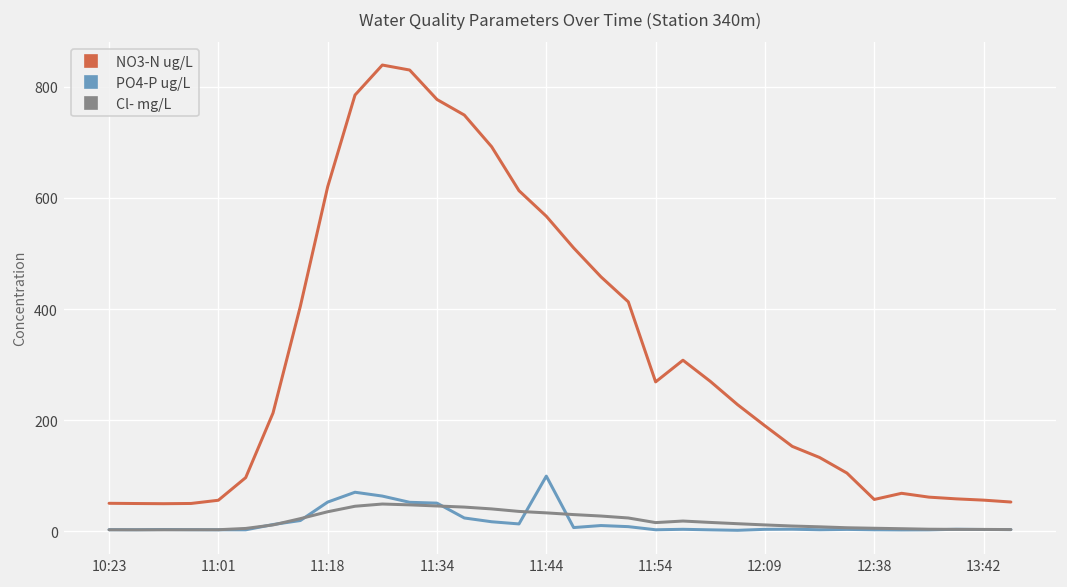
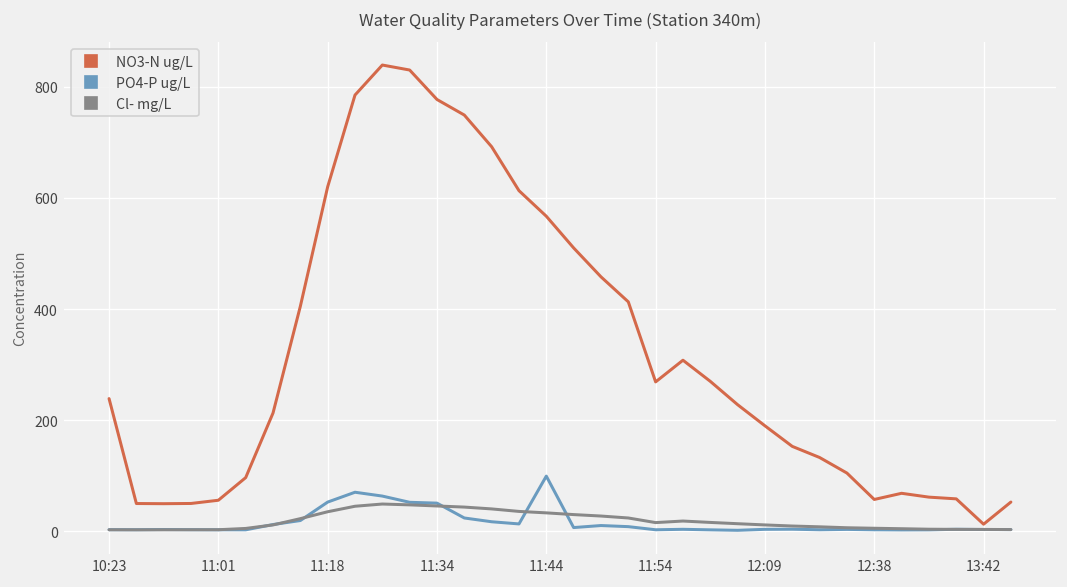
NO3-N ug/L, 10:23: 50 -> 240
NO3-N ug/L, 13:42: 60 -> 10
